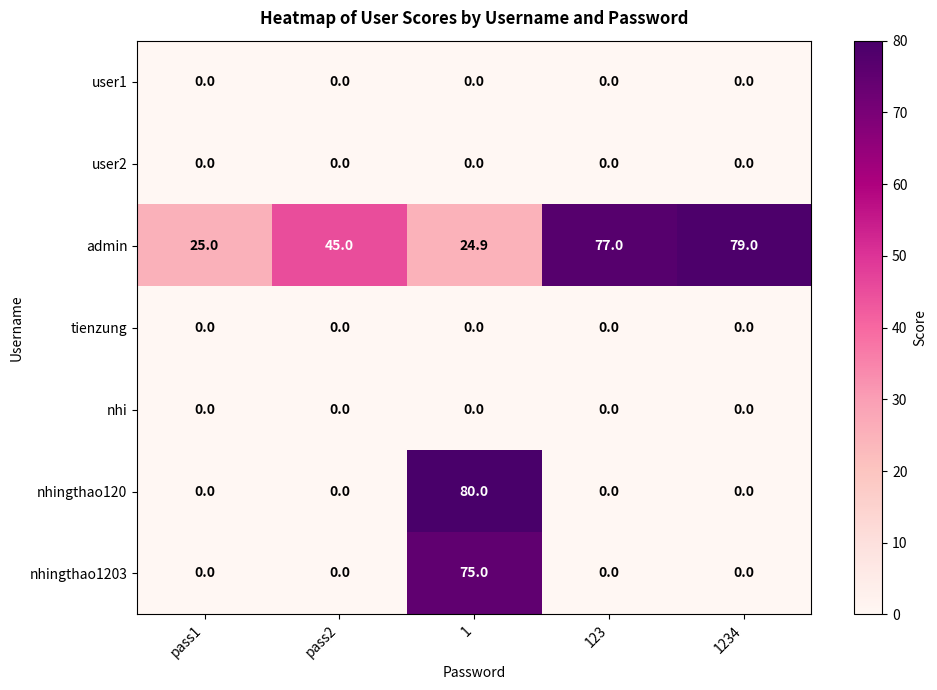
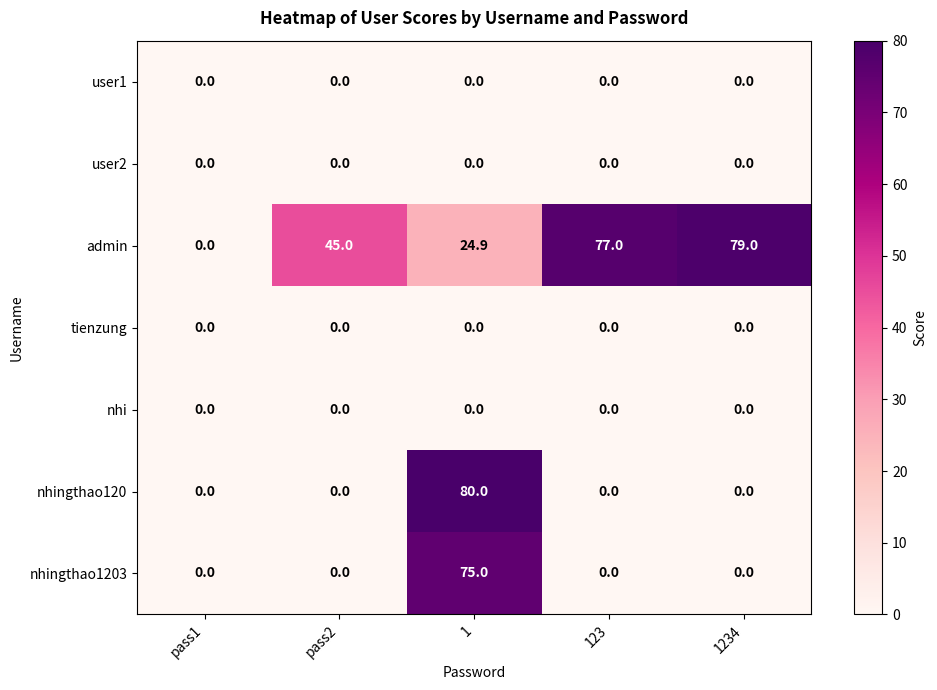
admin, pass1: 25.0 -> 0.0
